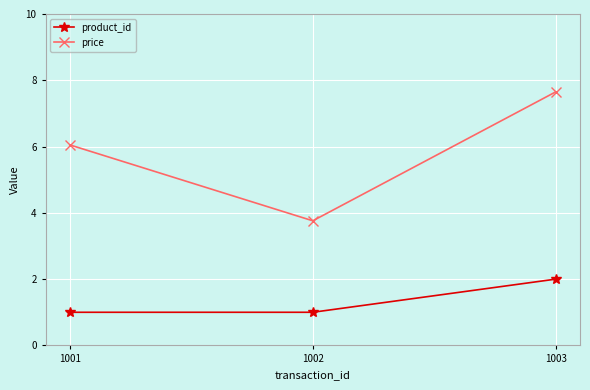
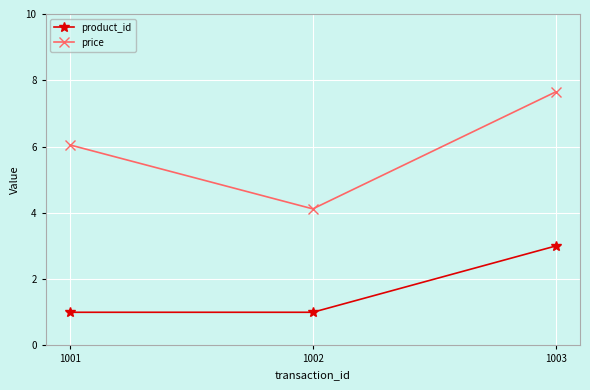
price, 1002: 3.8 -> 4.1
product_id, 1003: 2 -> 3
